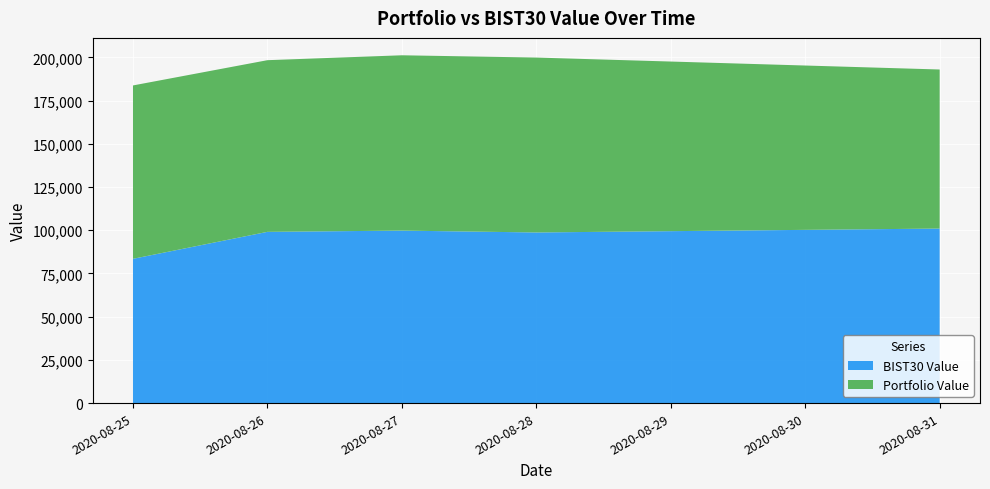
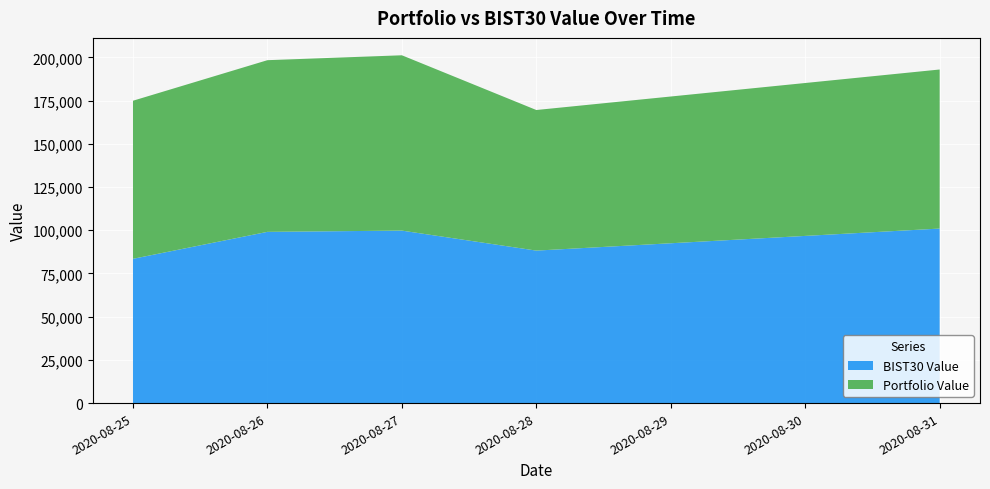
Portfolio Value, 2020-08-25: 100,000 -> 91,000
BIST30 Value, 2020-08-28: 99,000 -> 88,000
Portfolio Value, 2020-08-28: 101,000 -> 81,000
